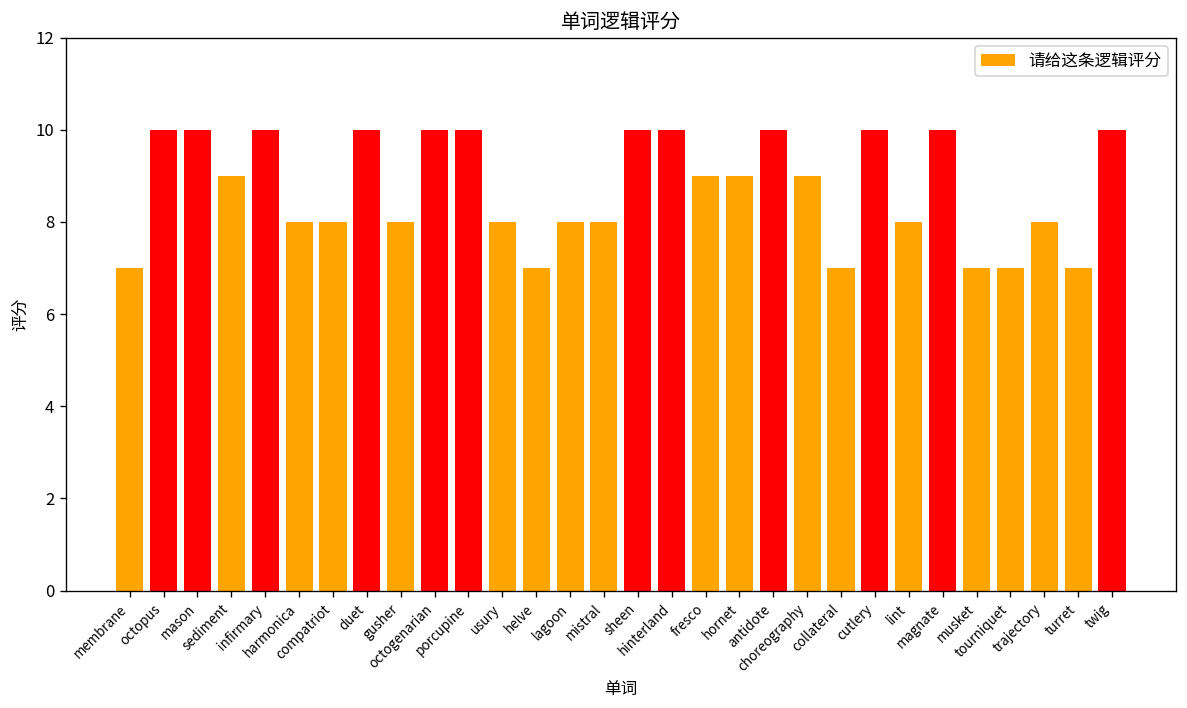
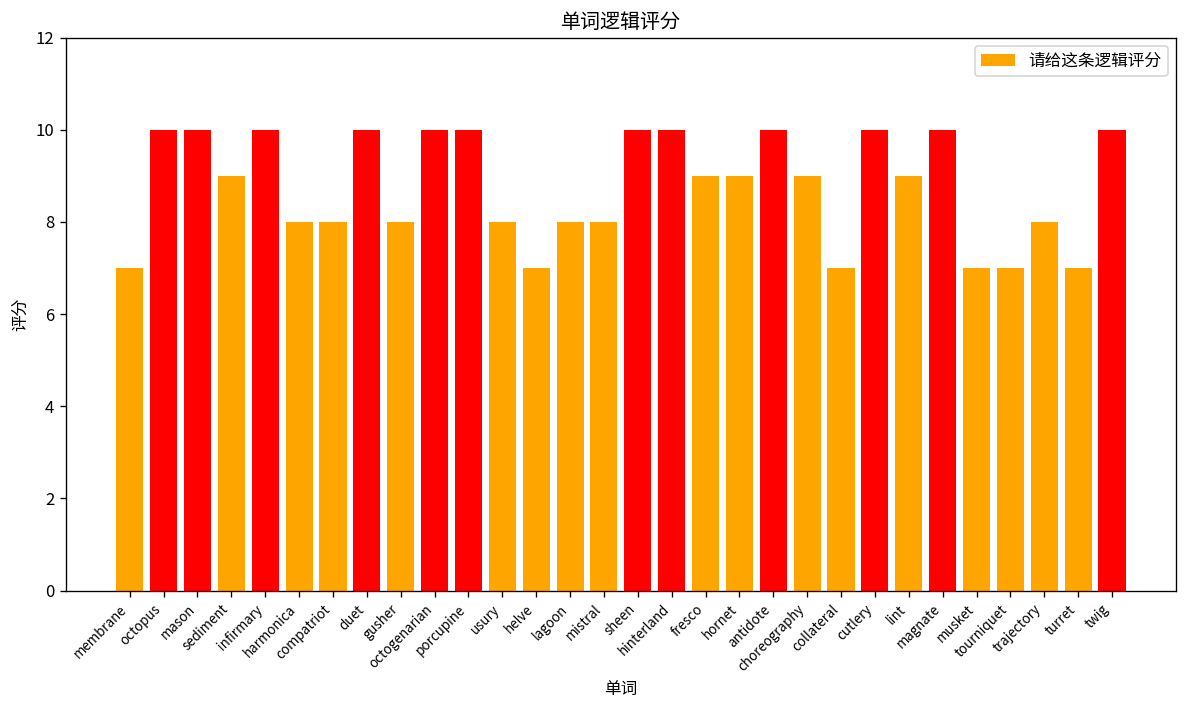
lint: 8 -> 9
